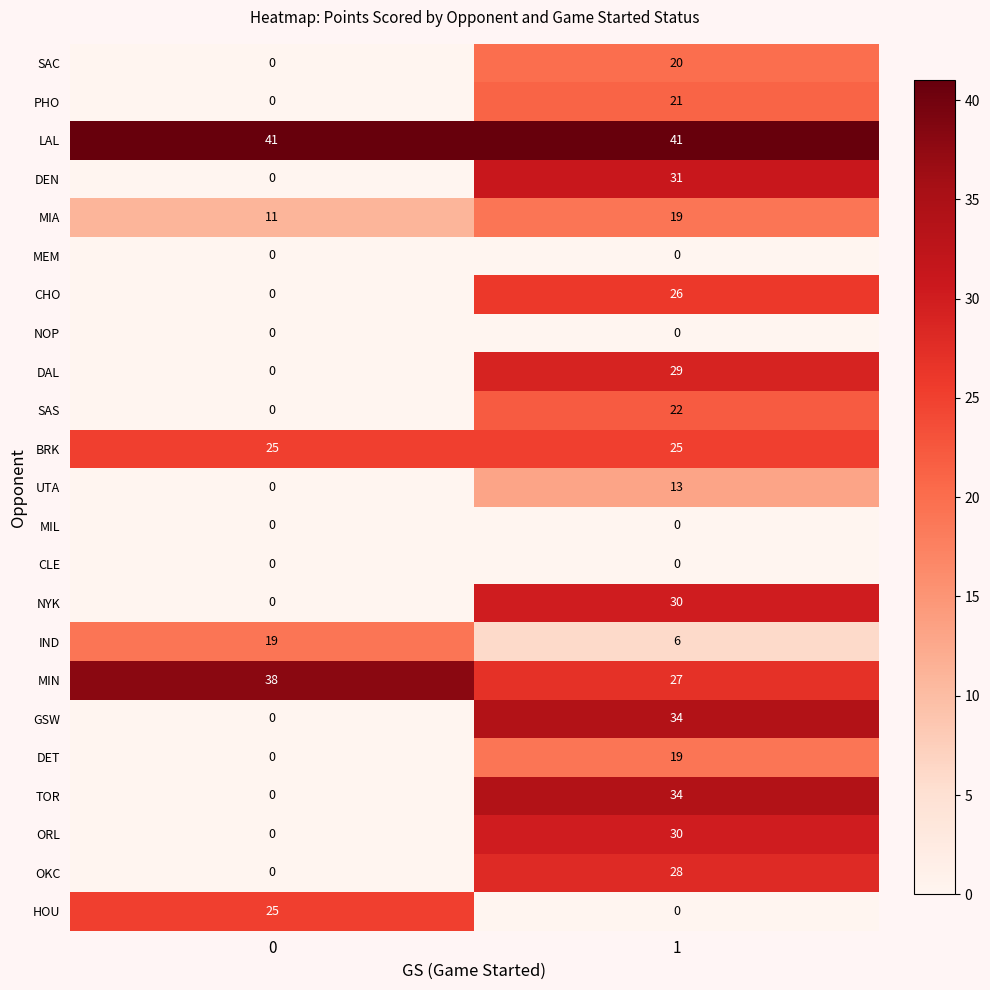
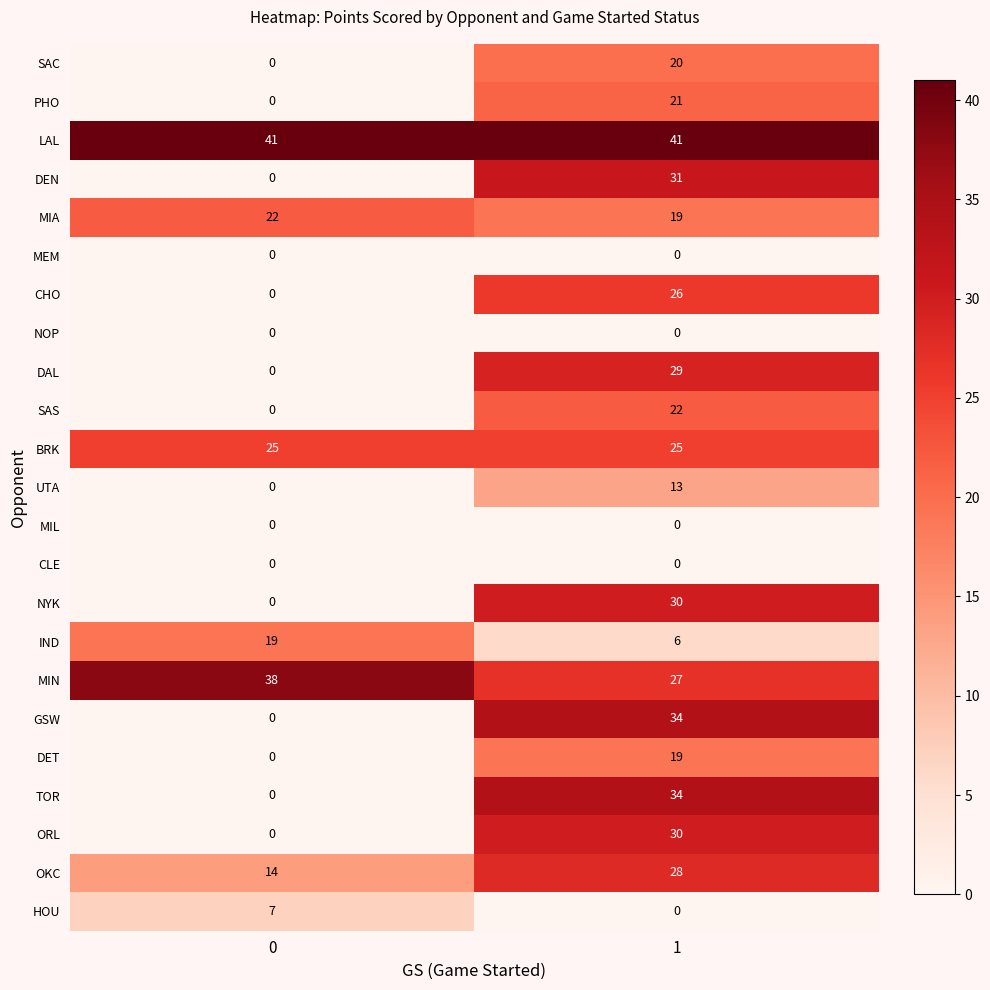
MIA, 0: 11 -> 22
OKC, 0: 0 -> 14
HOU, 0: 25 -> 7
